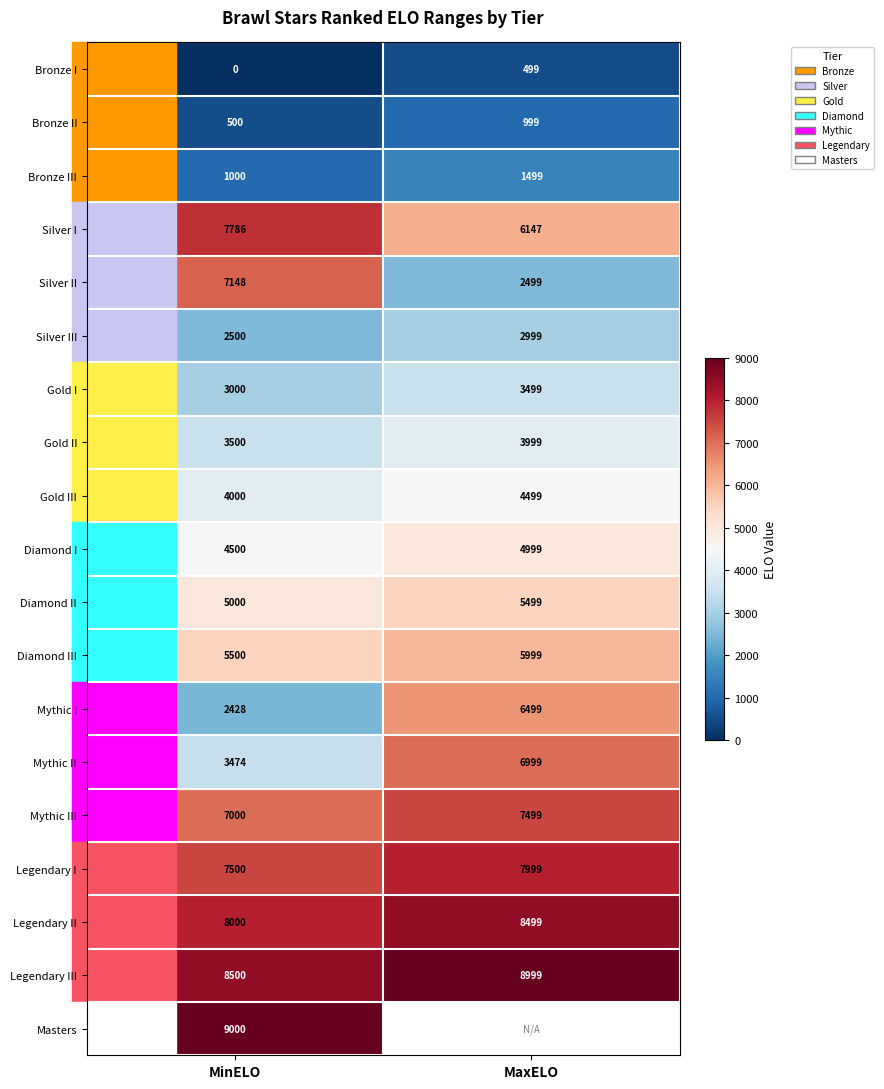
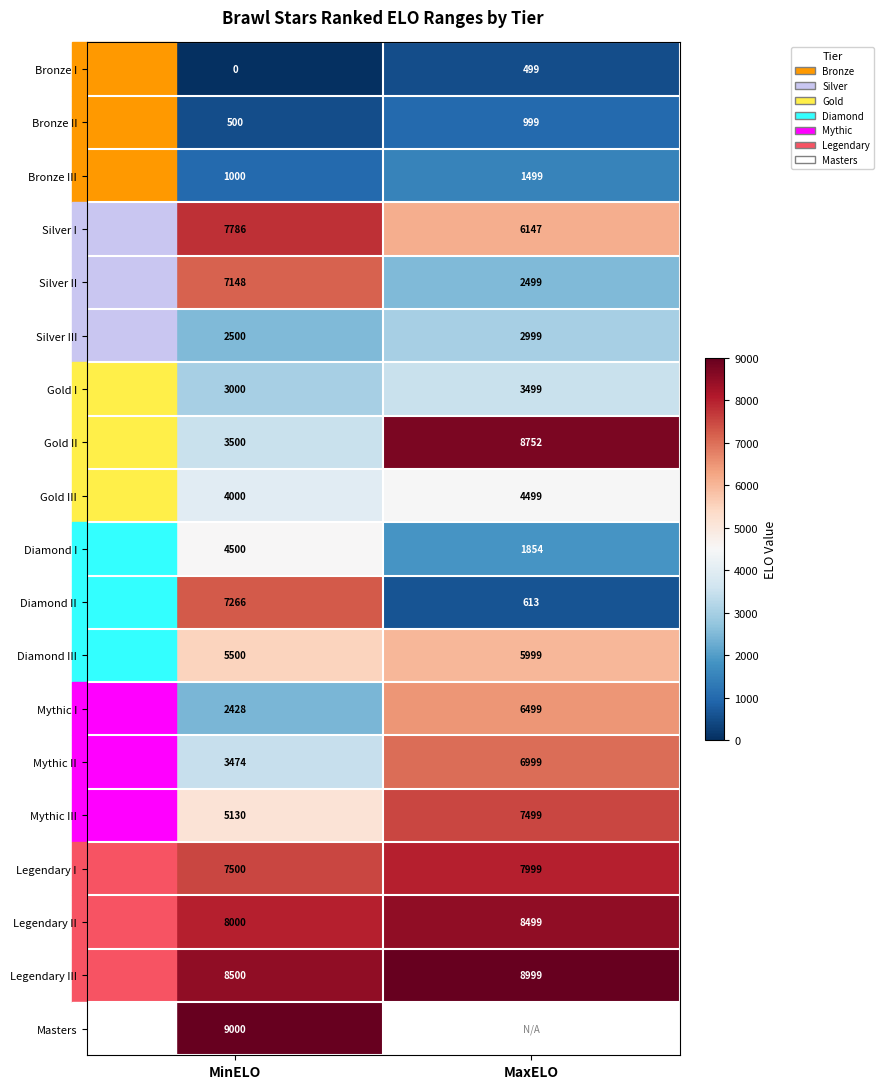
Gold II, MaxELO: 3999 -> 8752
Diamond I, MaxELO: 4999 -> 1854
Diamond II, MinELO: 5000 -> 7266
Diamond II, MaxELO: 5499 -> 613
Mythic III, MinELO: 7000 -> 5130
